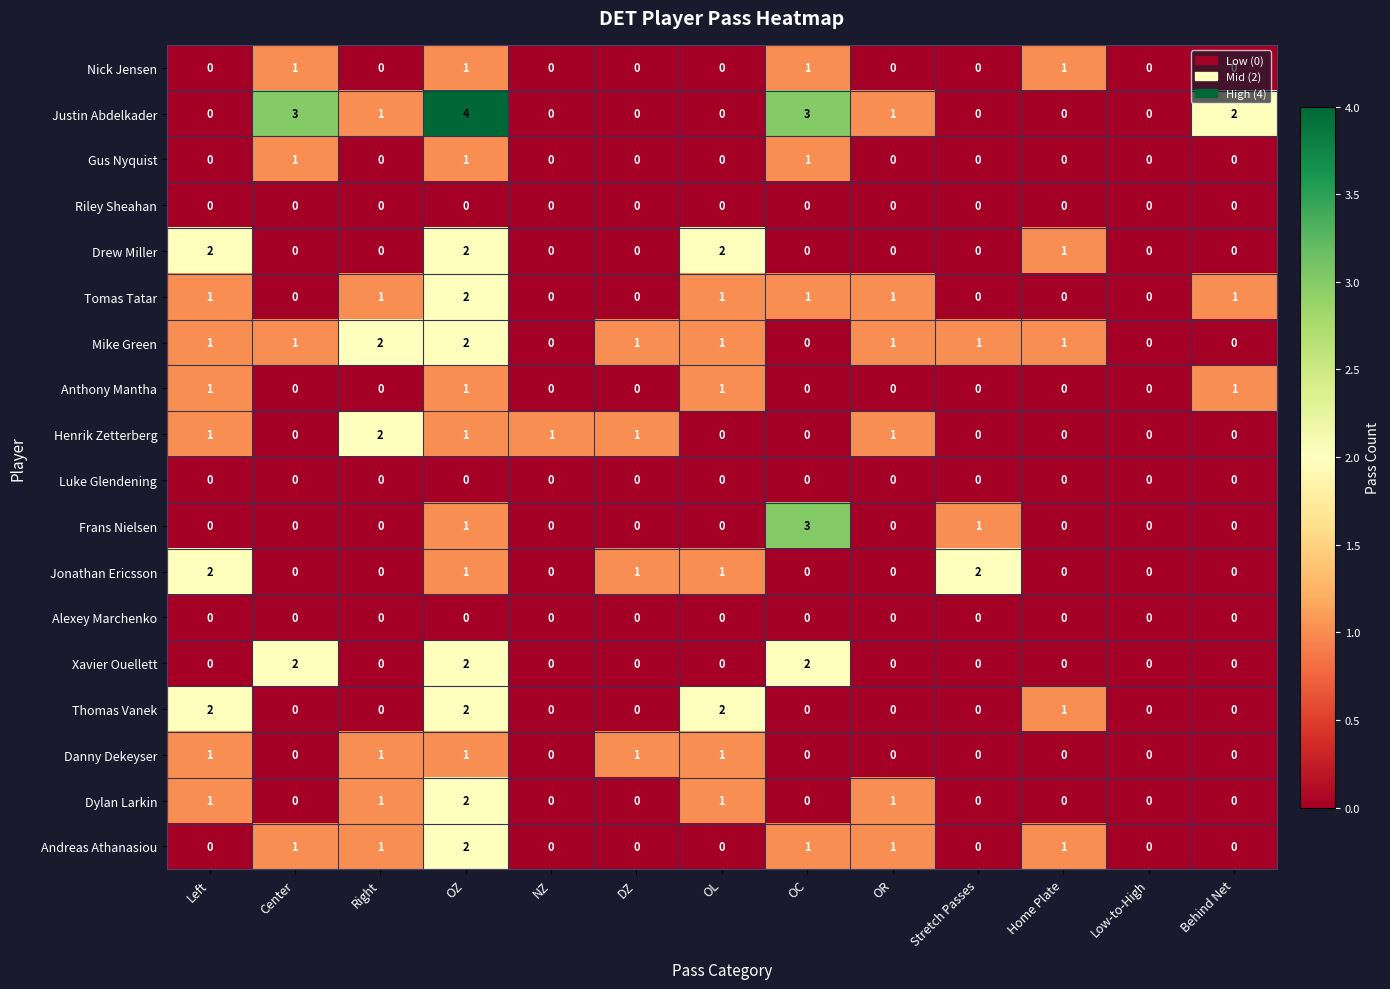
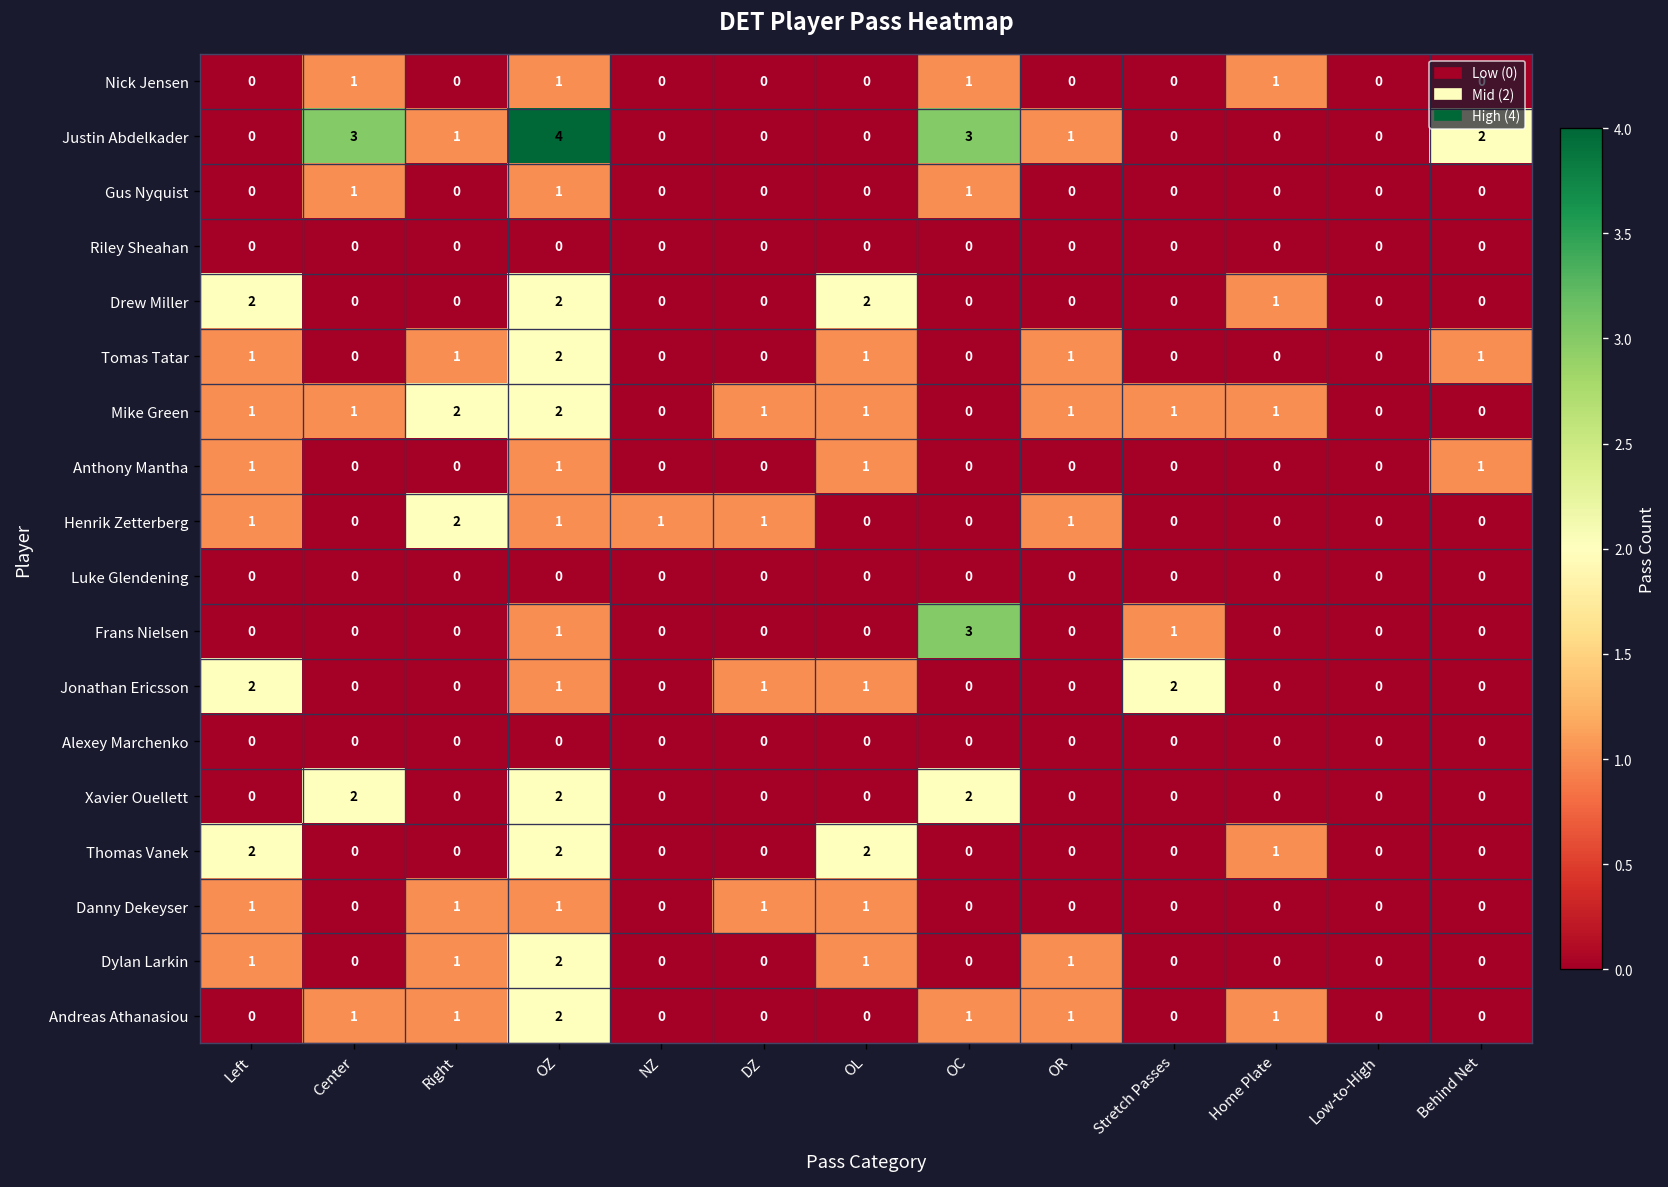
Tomas Tatar, OC: 1 -> 0
